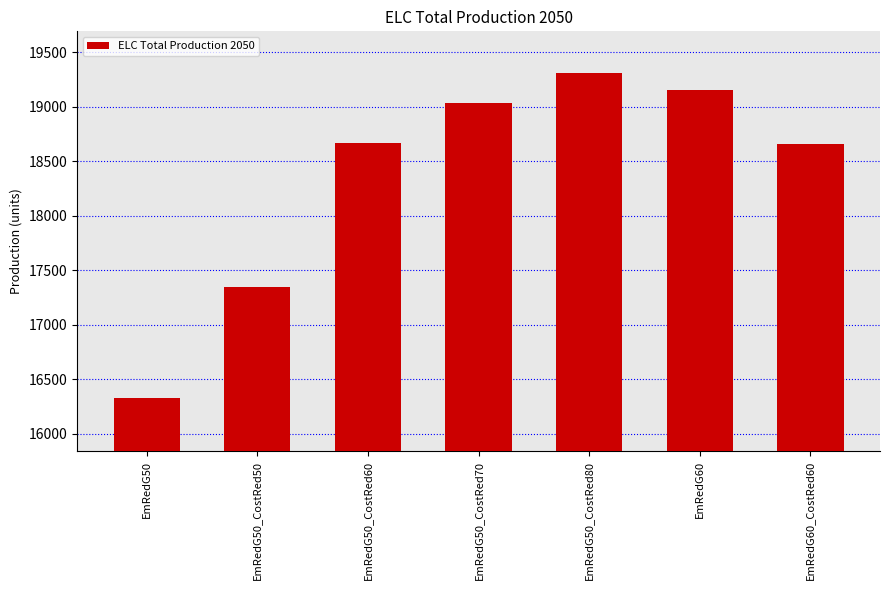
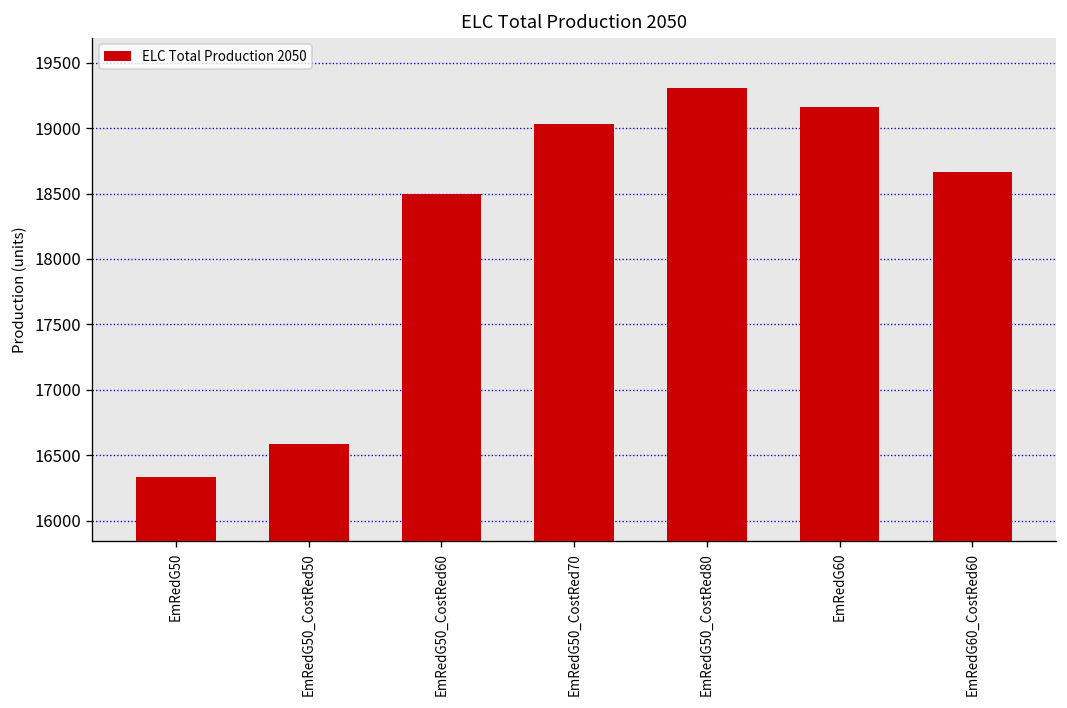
EmRedG50_CostRed50: 17350 -> 16590
EmRedG50_CostRed60: 18660 -> 18500
